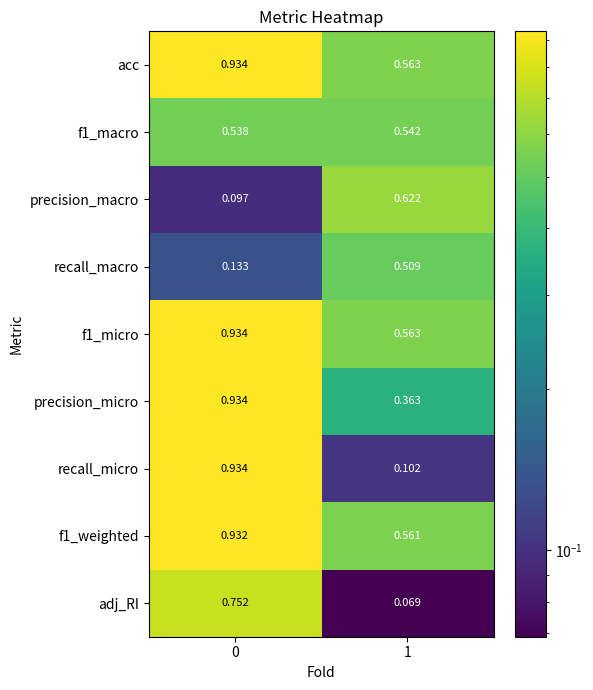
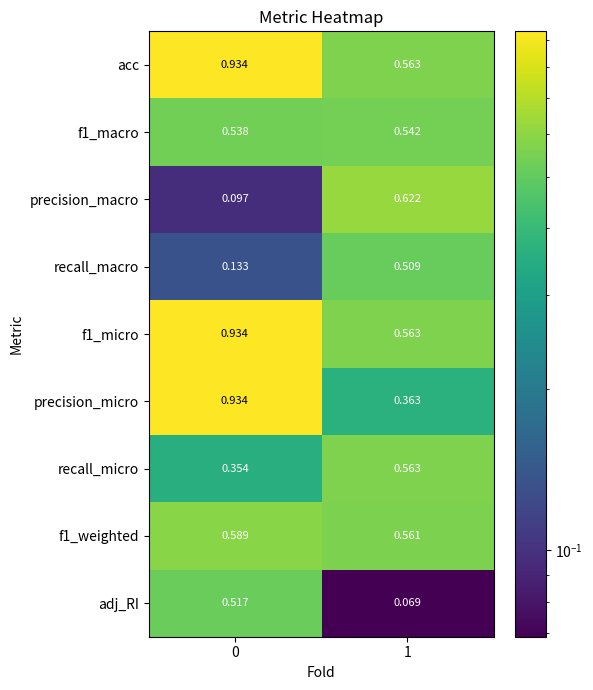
recall_micro, 0: 0.934 -> 0.354
recall_micro, 1: 0.102 -> 0.563
f1_weighted, 0: 0.932 -> 0.589
adj_RI, 0: 0.752 -> 0.517
